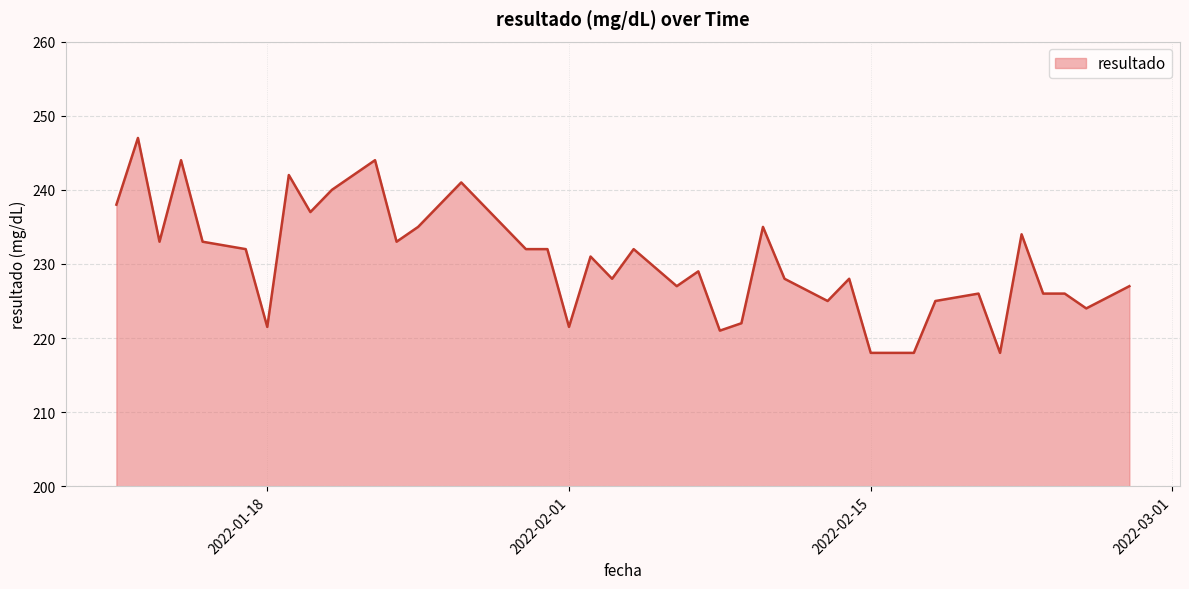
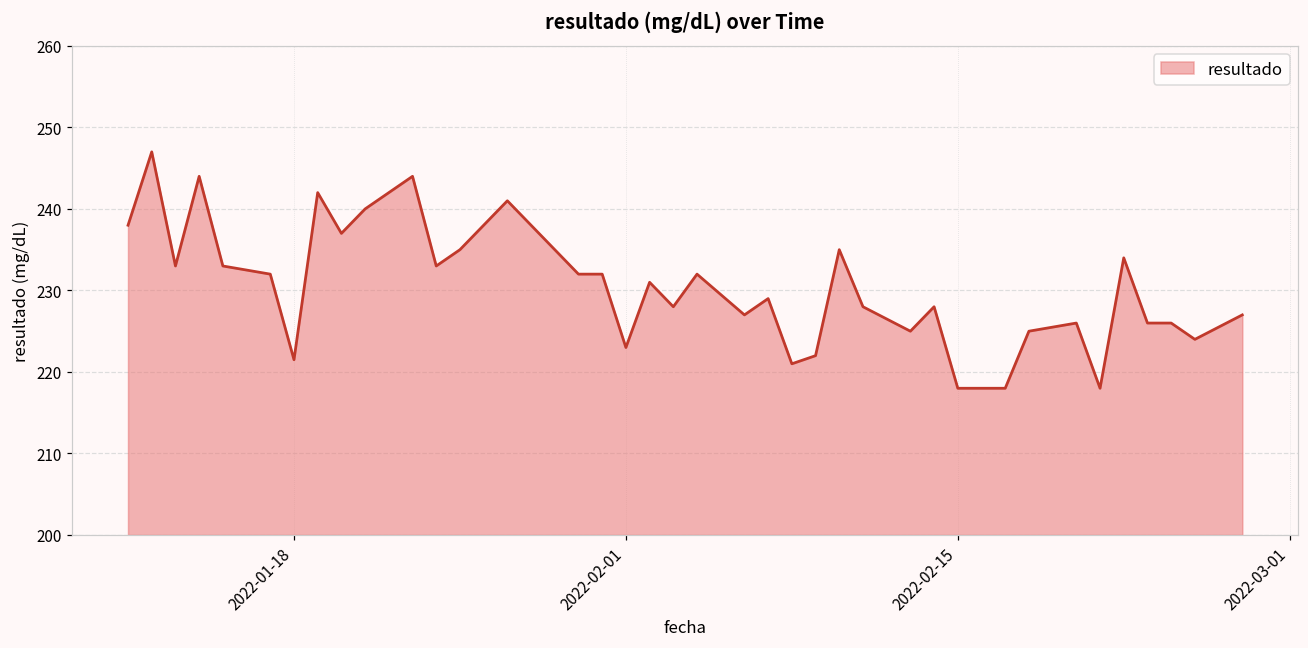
2022-02-01: 222 -> 223
